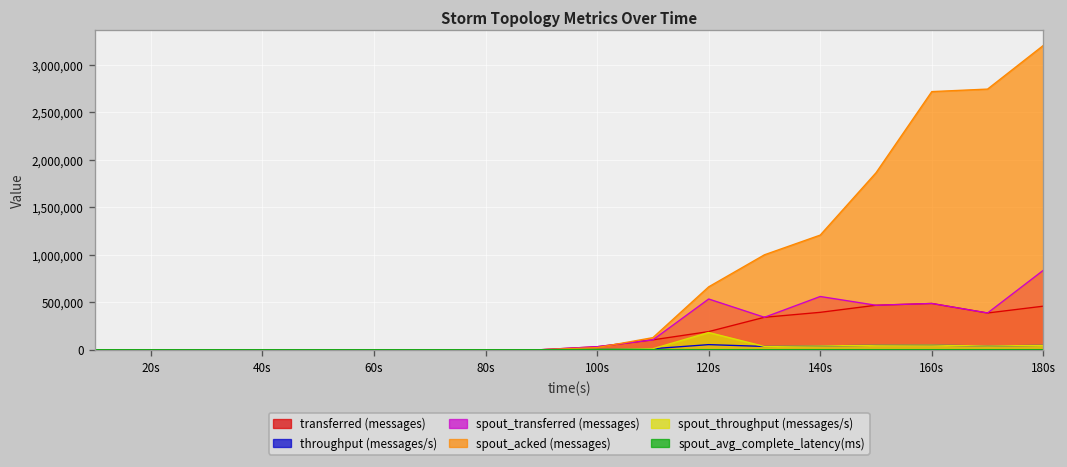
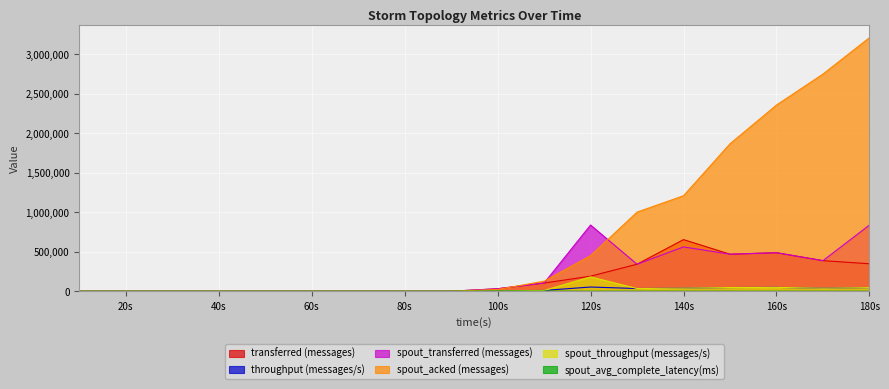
spout_transferred (messages), 120s: 500,000 -> 800,000
spout_acked (messages), 120s: 700,000 -> 400,000
transferred (messages), 140s: 400,000 -> 700,000
spout_acked (messages), 160s: 2,700,000 -> 2,400,000
transferred (messages), 180s: 500,000 -> 300,000
